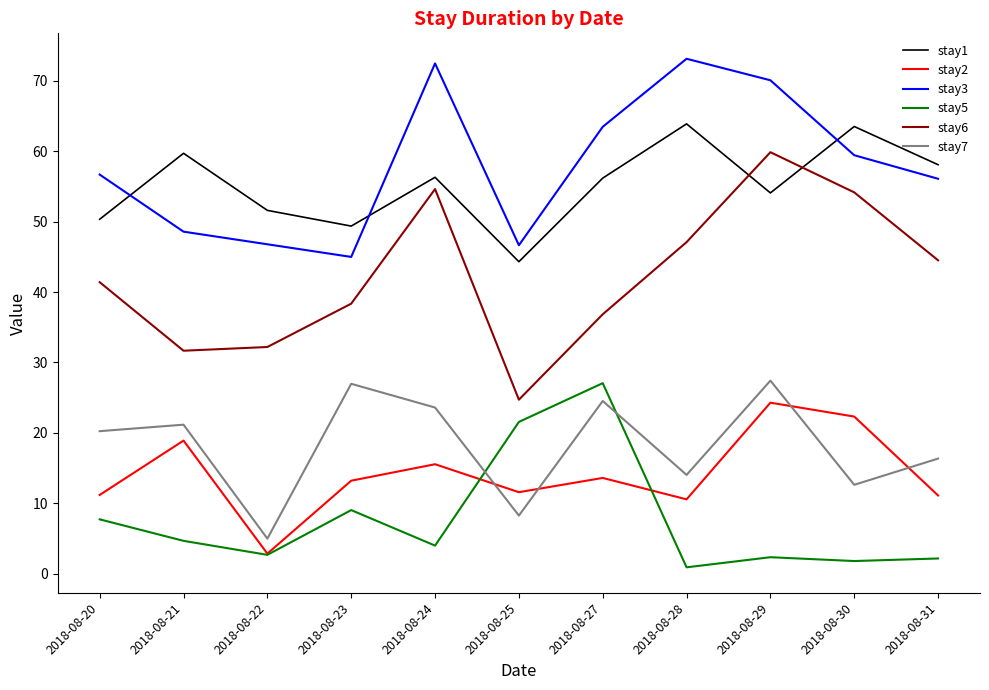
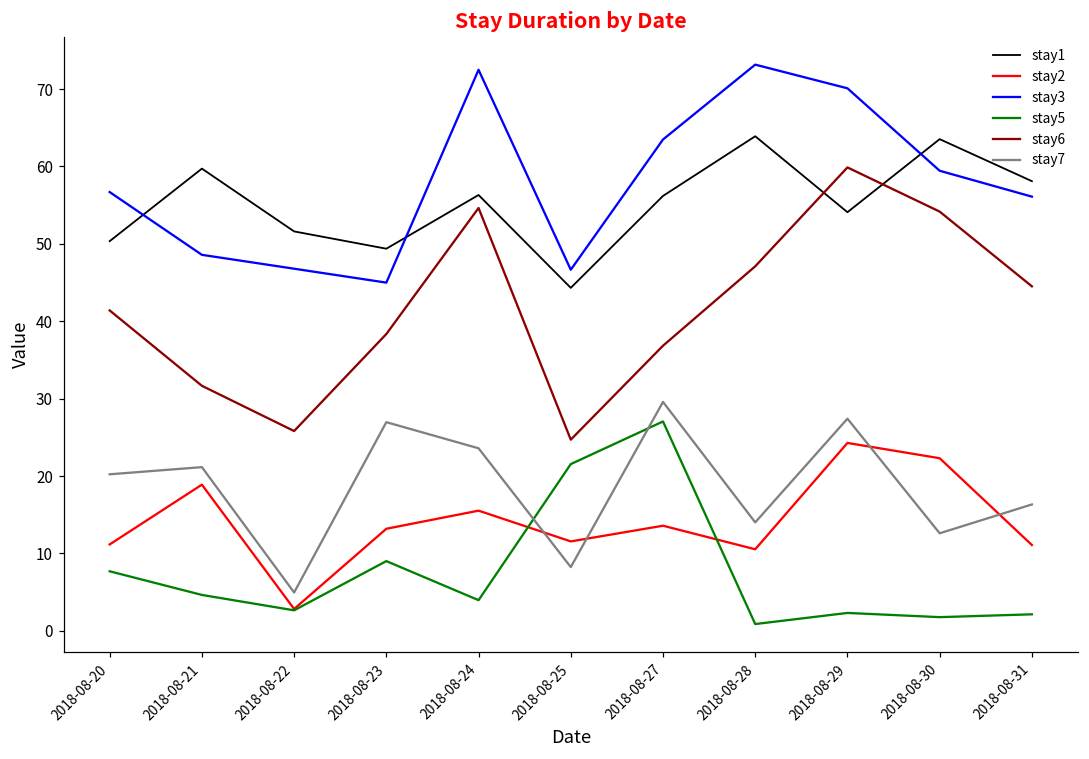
stay6, 2018-08-22: 32 -> 26
stay7, 2018-08-27: 25 -> 30
